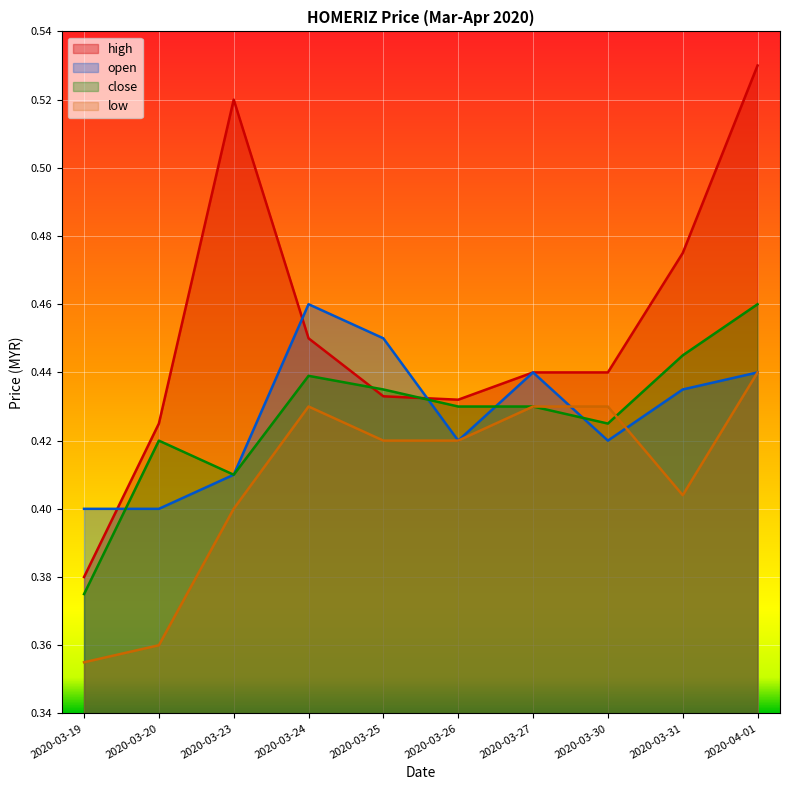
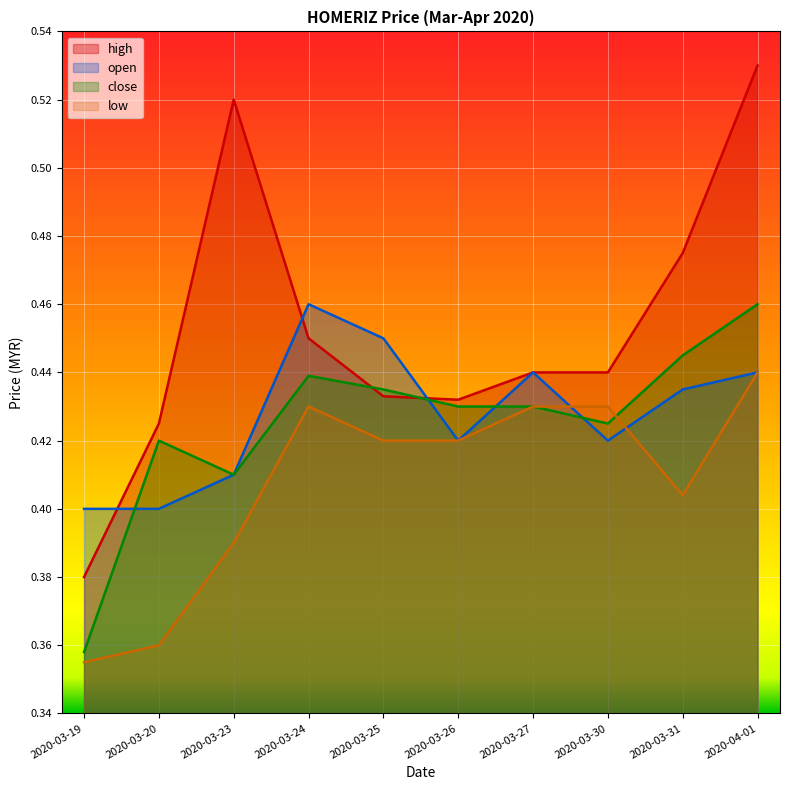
close, 2020-03-19: 0.375 -> 0.358
low, 2020-03-23: 0.40 -> 0.39
